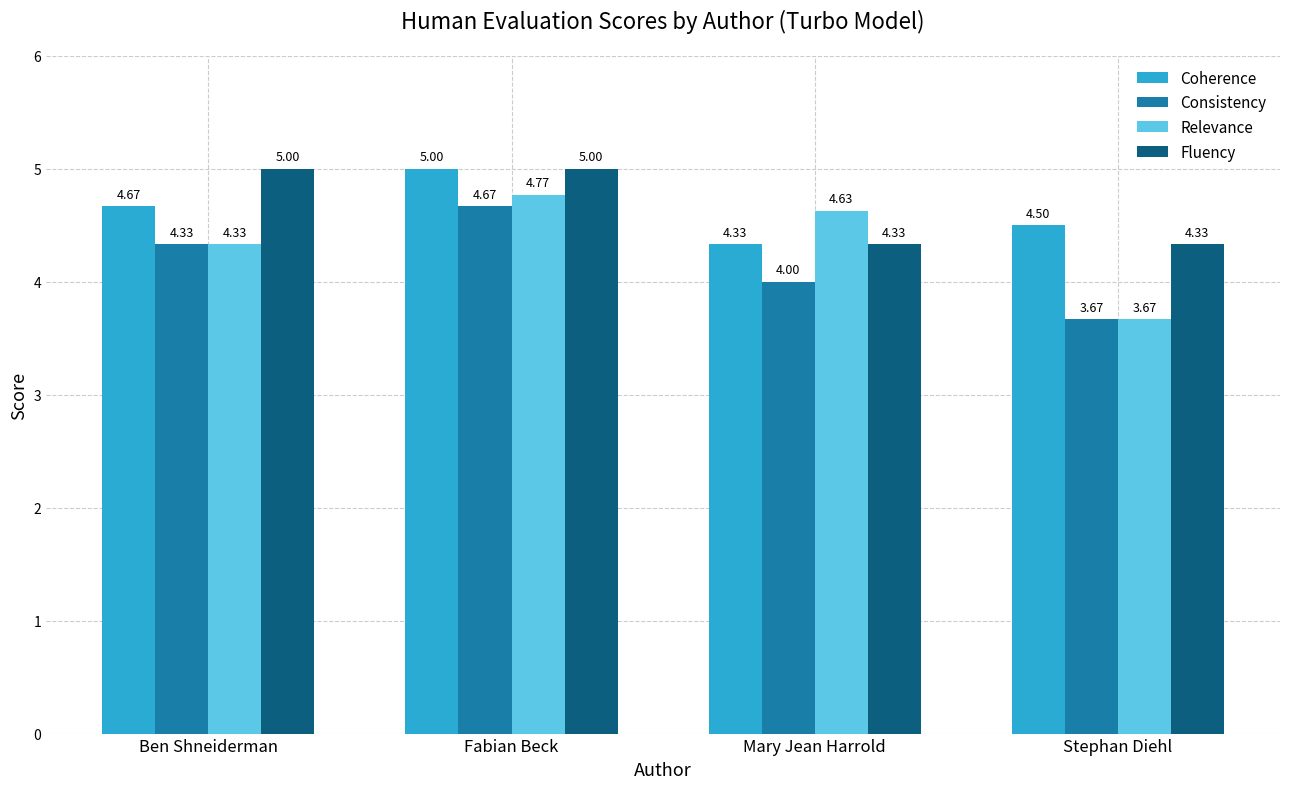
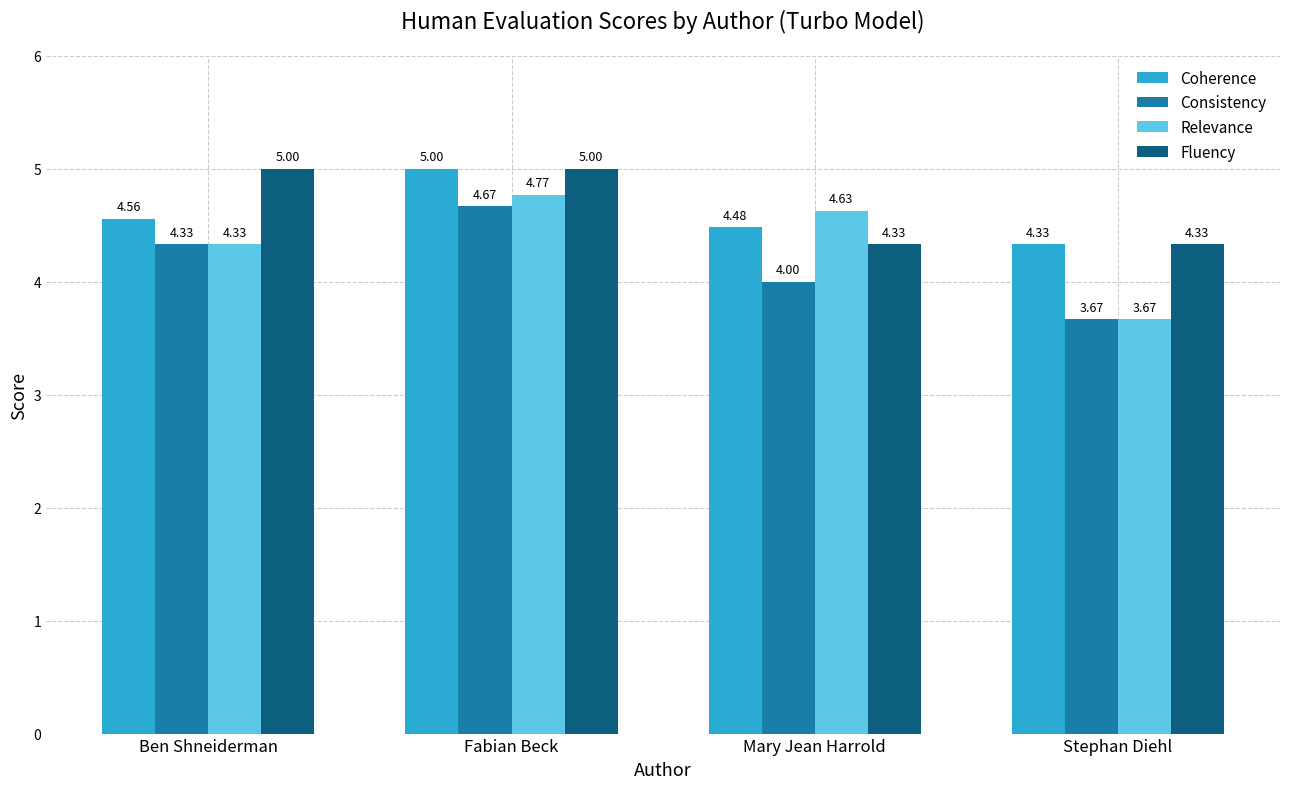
Coherence, Ben Shneiderman: 4.67 -> 4.56
Coherence, Mary Jean Harrold: 4.33 -> 4.48
Coherence, Stephan Diehl: 4.50 -> 4.33
